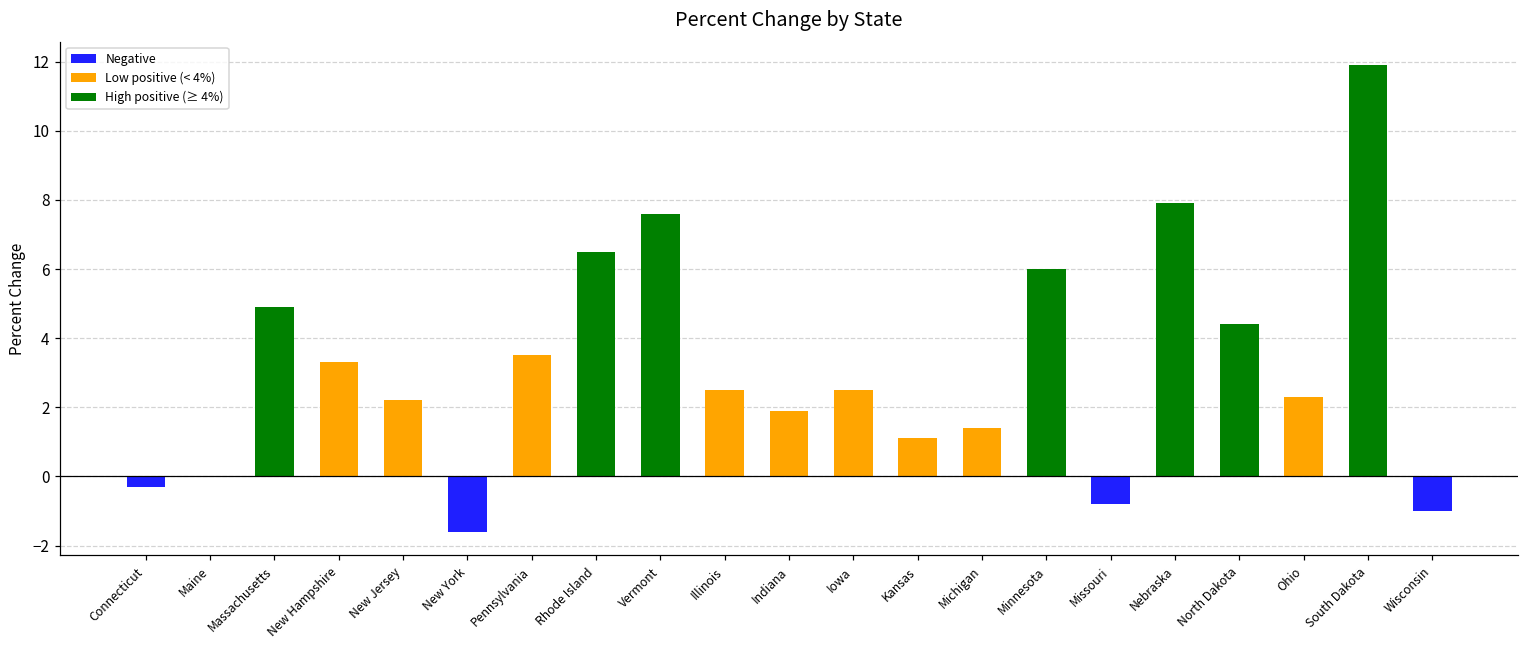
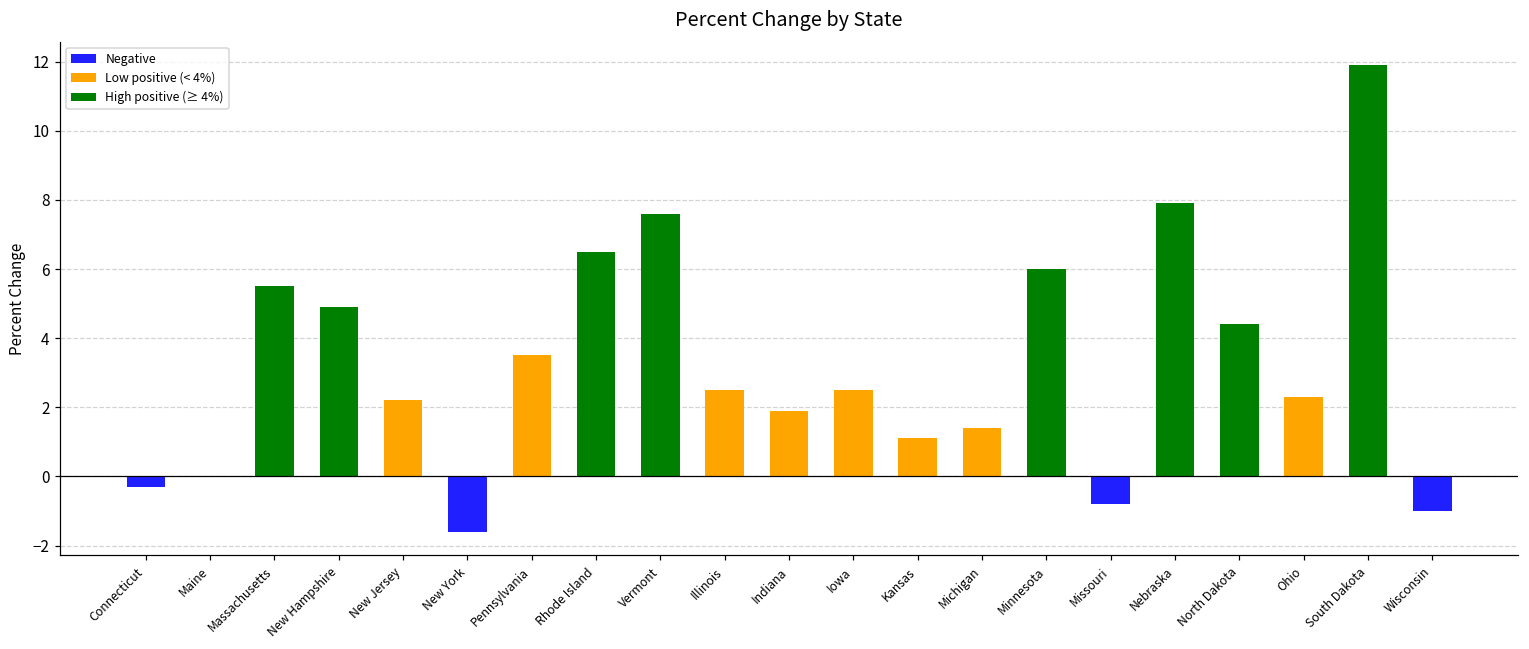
Massachusetts: 4.9 -> 5.5
New Hampshire: 3.3 -> 4.9
